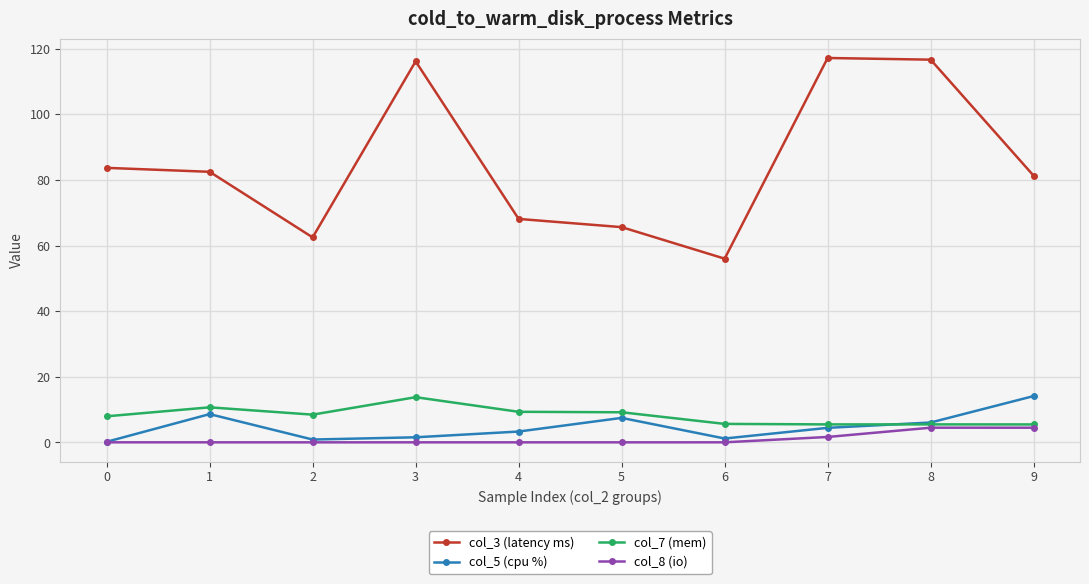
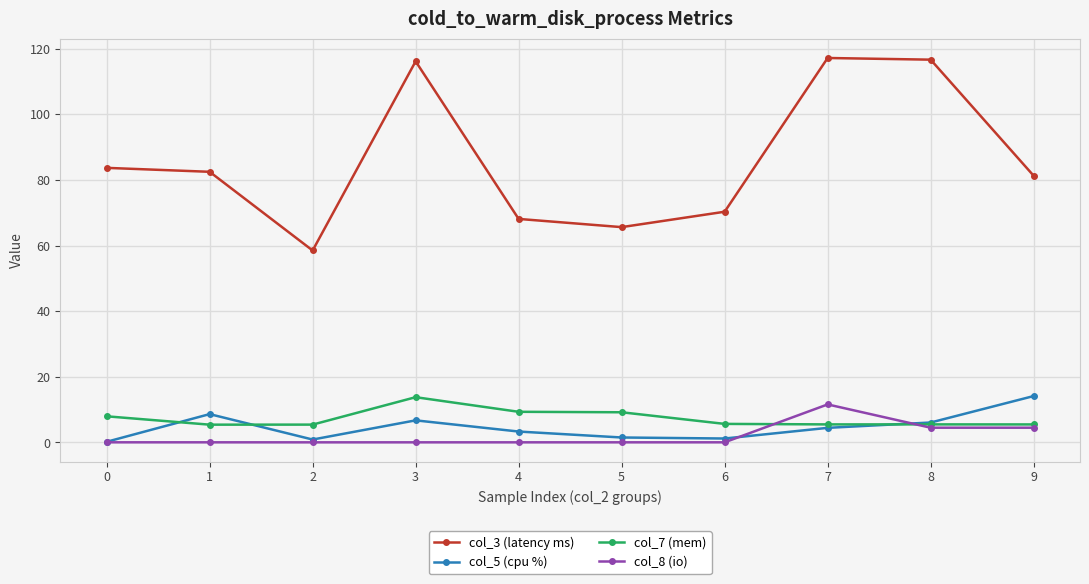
col_7 (mem), 1: 11 -> 5
col_3 (latency ms), 2: 62 -> 58
col_7 (mem), 2: 8 -> 5
col_5 (cpu %), 3: 2 -> 7
col_5 (cpu %), 5: 7 -> 2
col_3 (latency ms), 6: 56 -> 70
col_8 (io), 7: 2 -> 12
